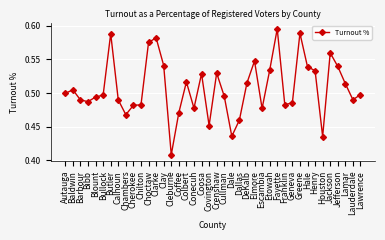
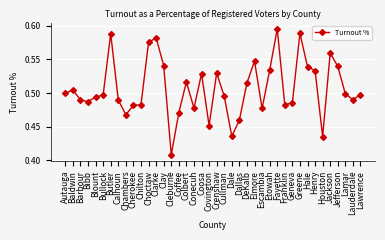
Lamar: 0.51 -> 0.50
